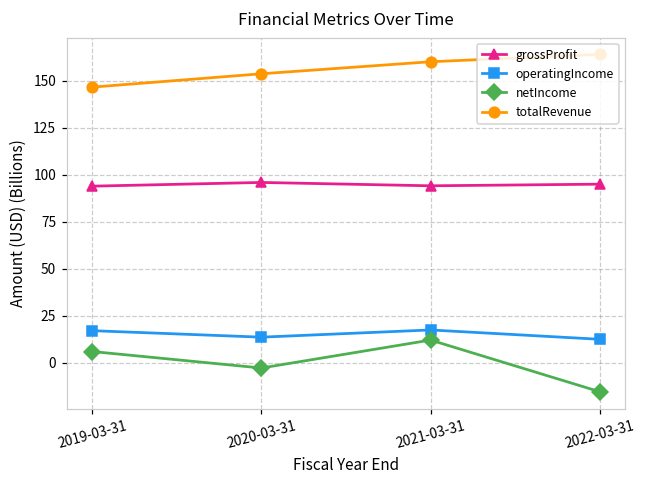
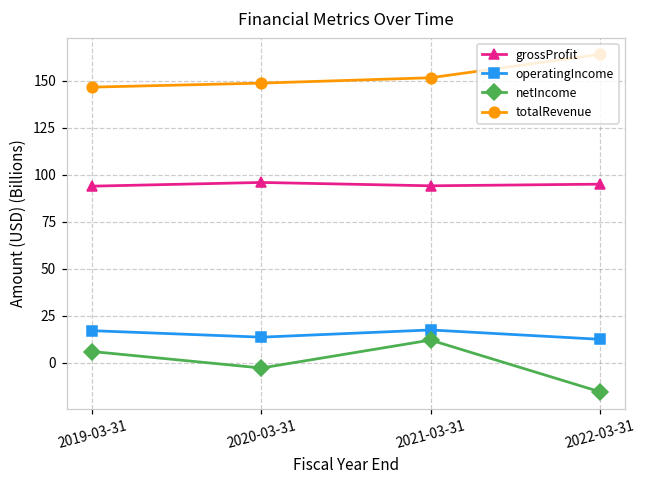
totalRevenue, 2020-03-31: 154 -> 149
totalRevenue, 2021-03-31: 160 -> 152
